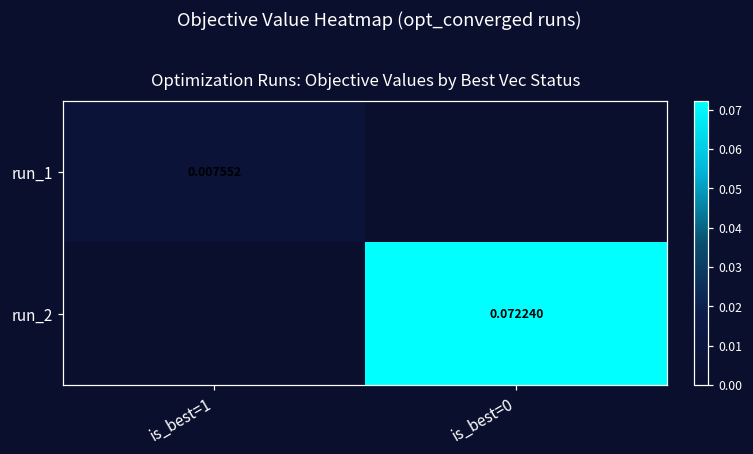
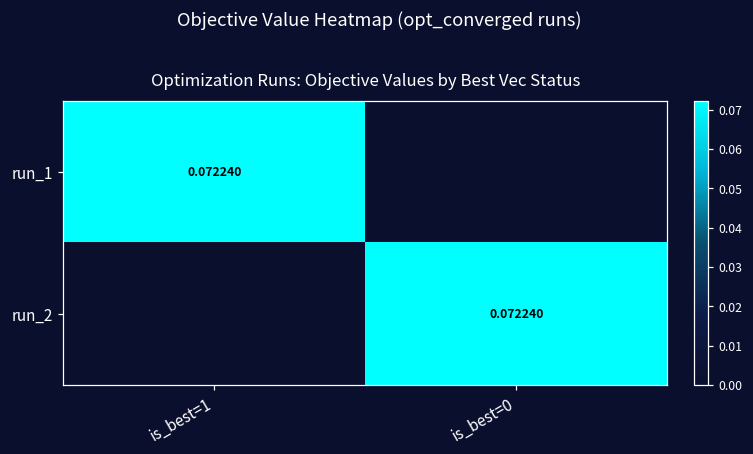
run_1, is_best=1: 0.007552 -> 0.072240
